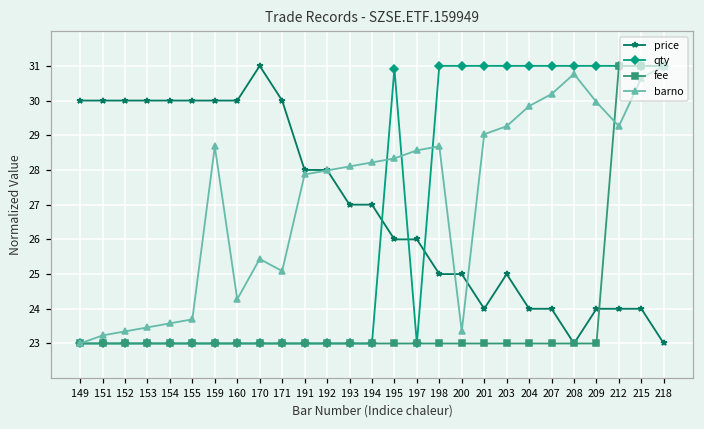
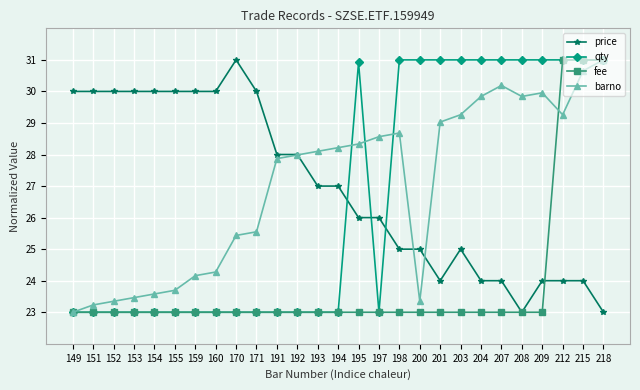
barno, 159: 28.7 -> 24.2
barno, 171: 25.1 -> 25.6
barno, 208: 30.8 -> 29.8
